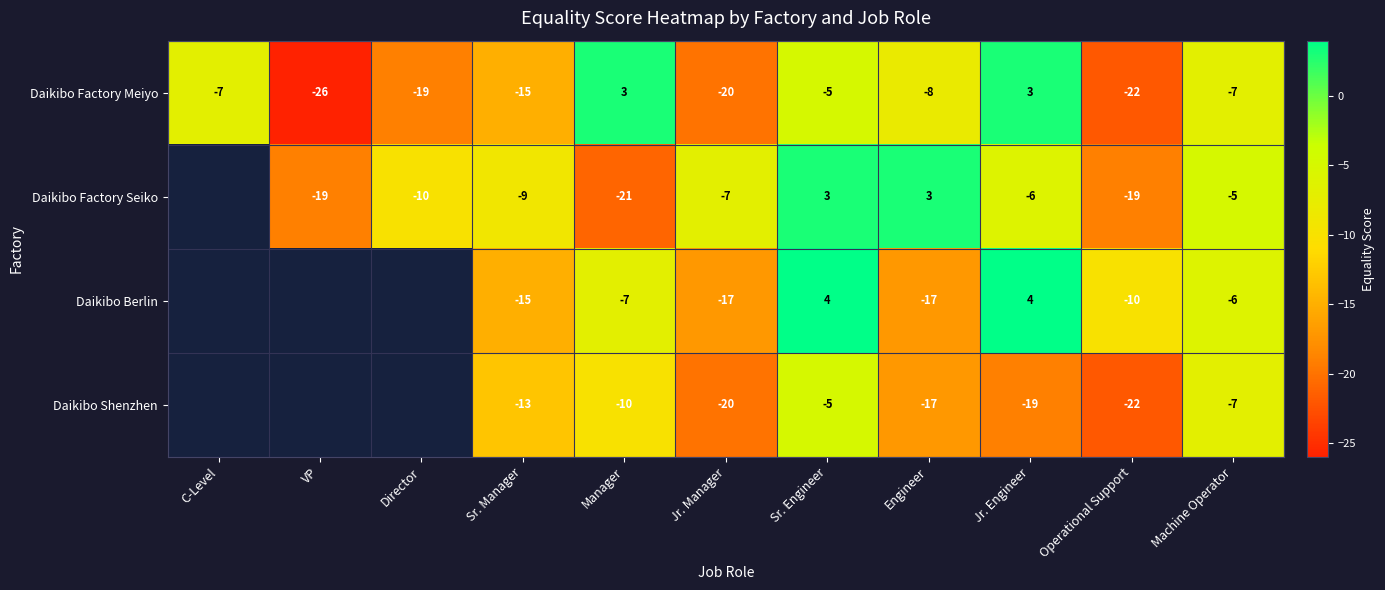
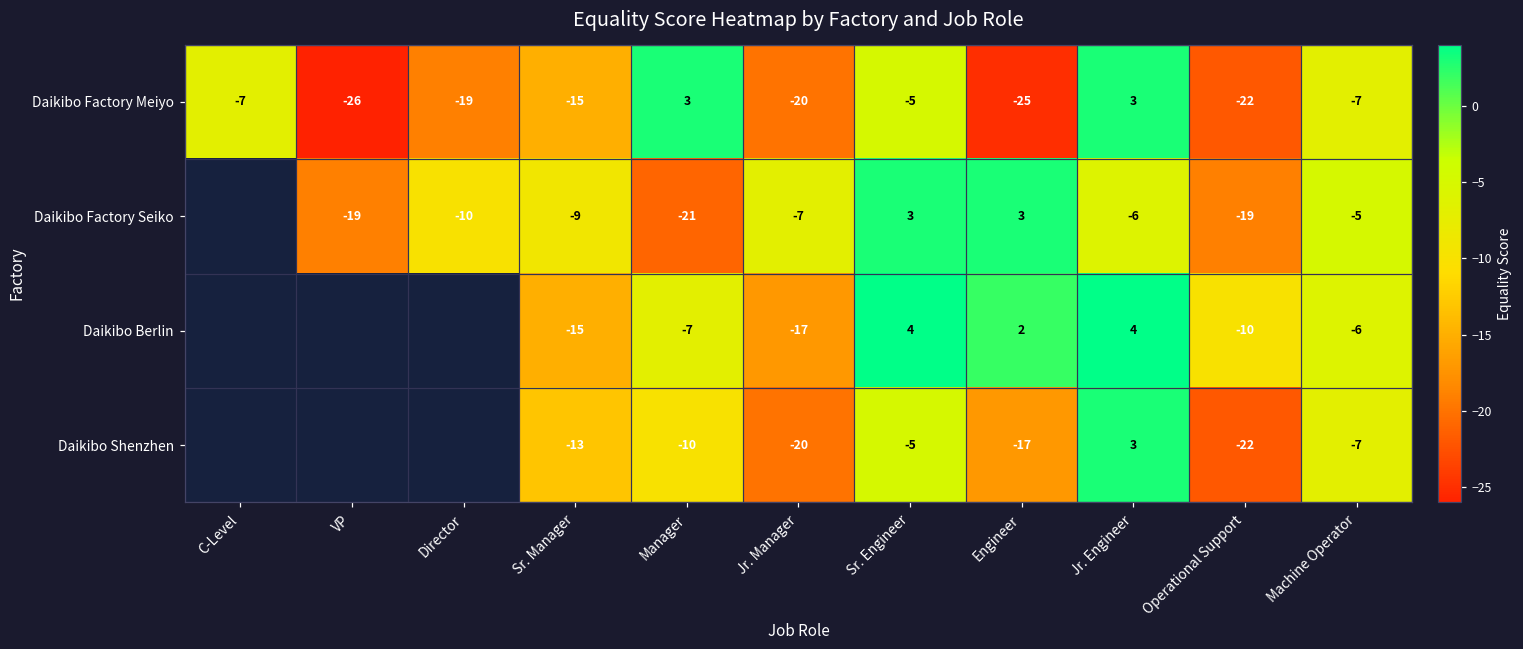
Daikibo Factory Meiyo, Engineer: -8 -> -25
Daikibo Berlin, Engineer: -17 -> 2
Daikibo Shenzhen, Jr. Engineer: -19 -> 3
